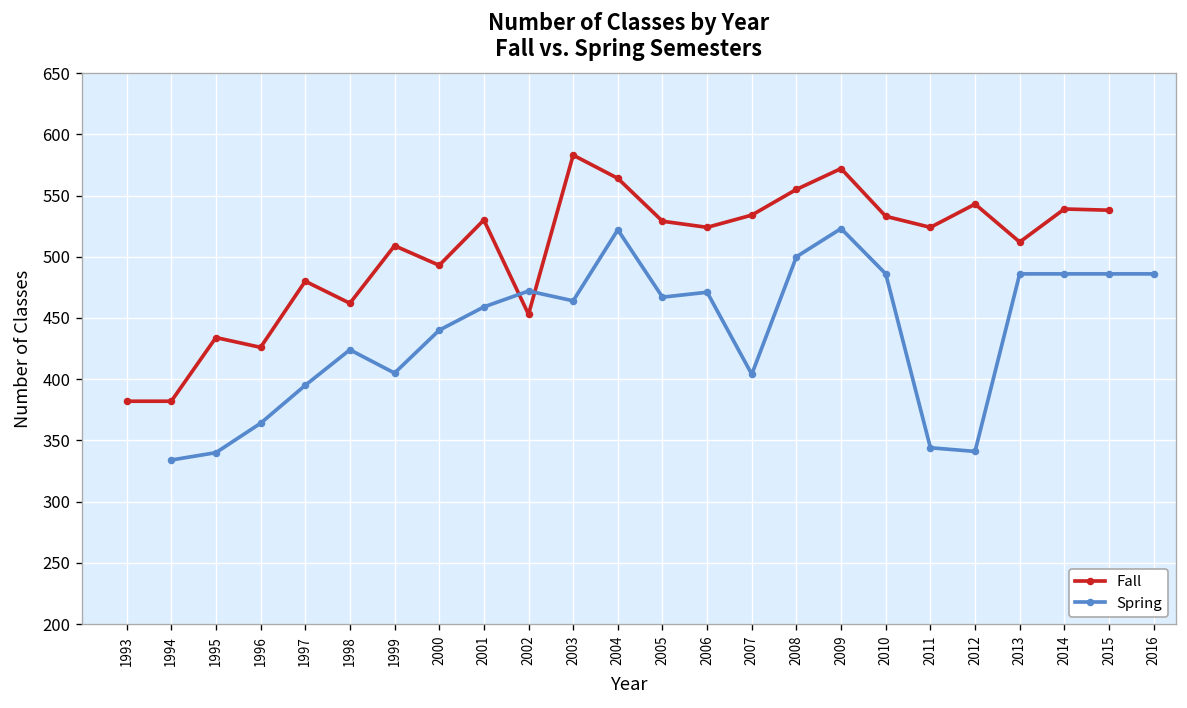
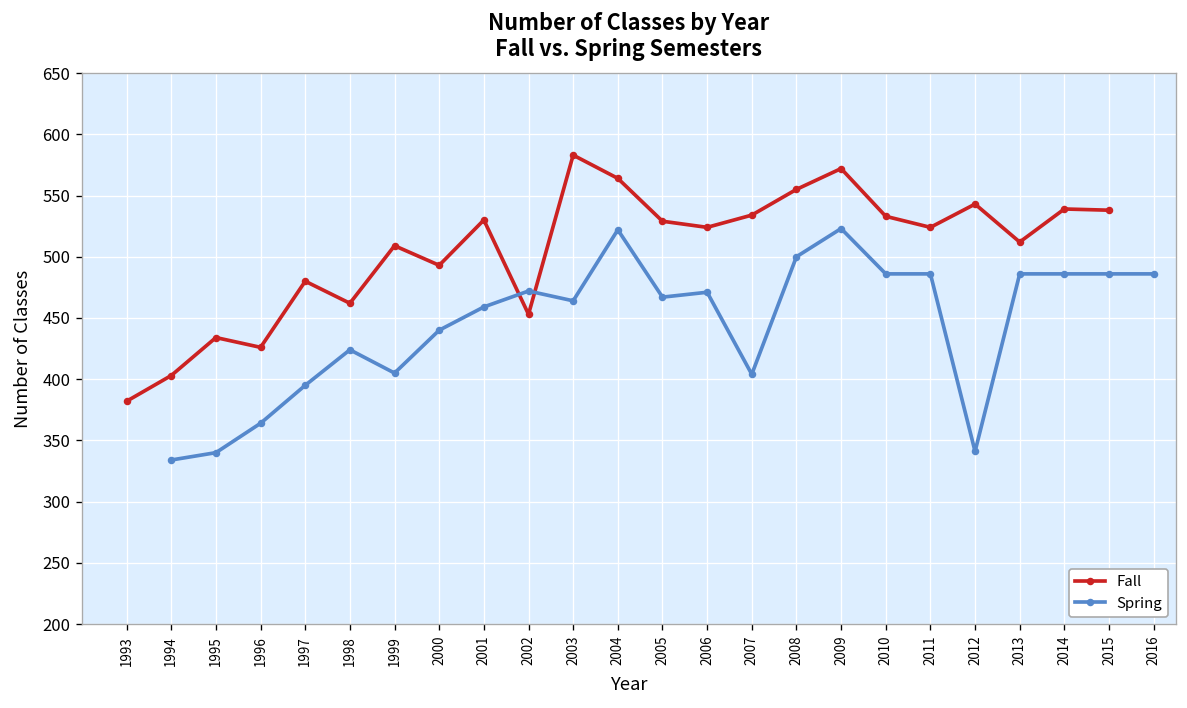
Fall, 1994: 382 -> 403
Spring, 2011: 344 -> 486
